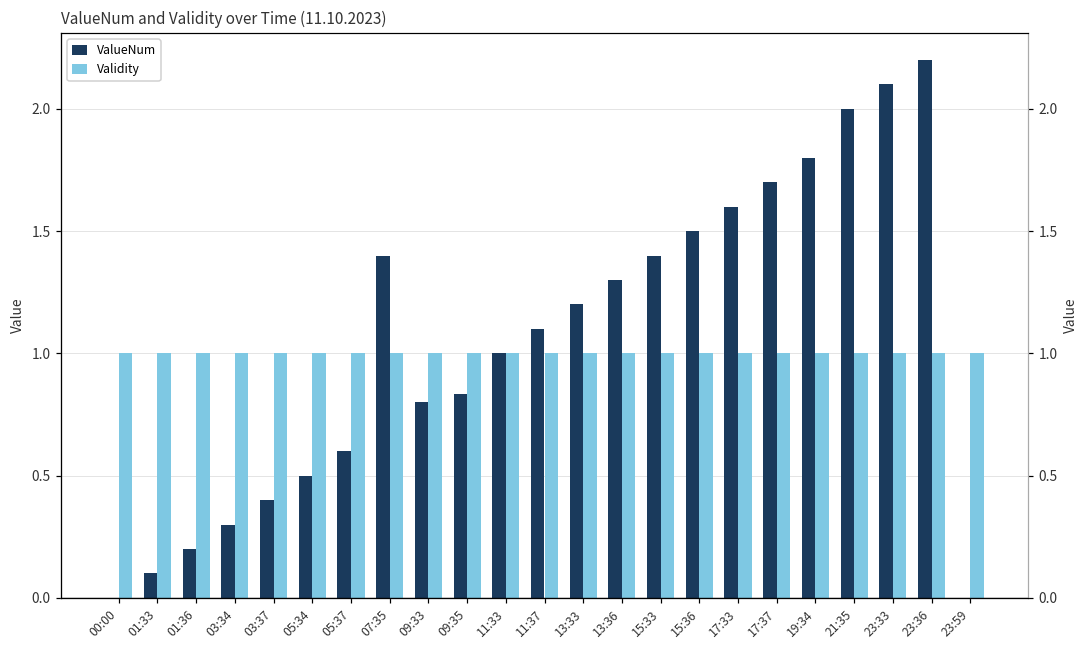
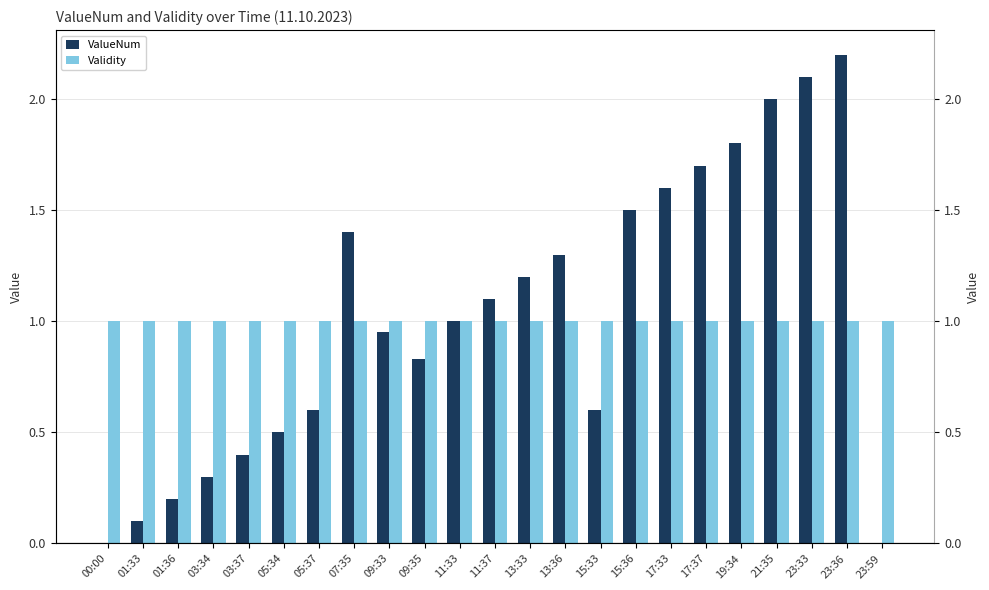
ValueNum, 09:33: 0.80 -> 0.95
ValueNum, 15:33: 1.4 -> 0.6
